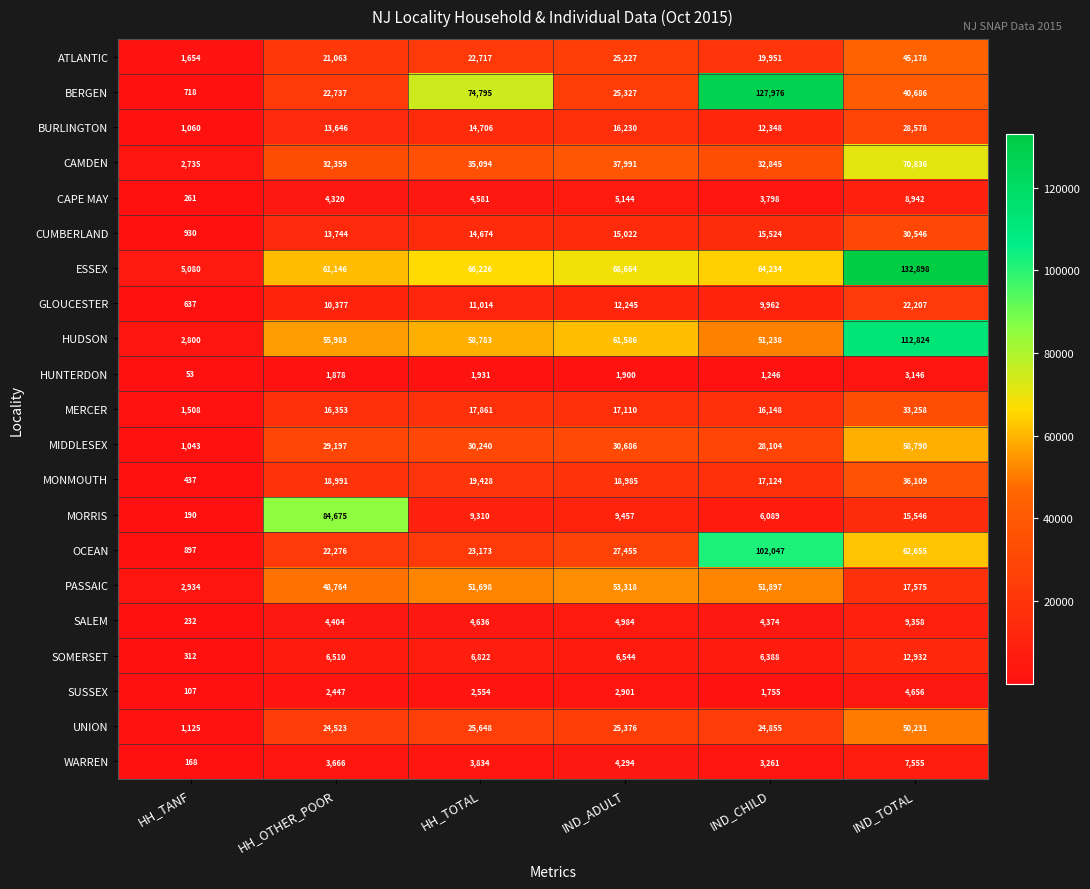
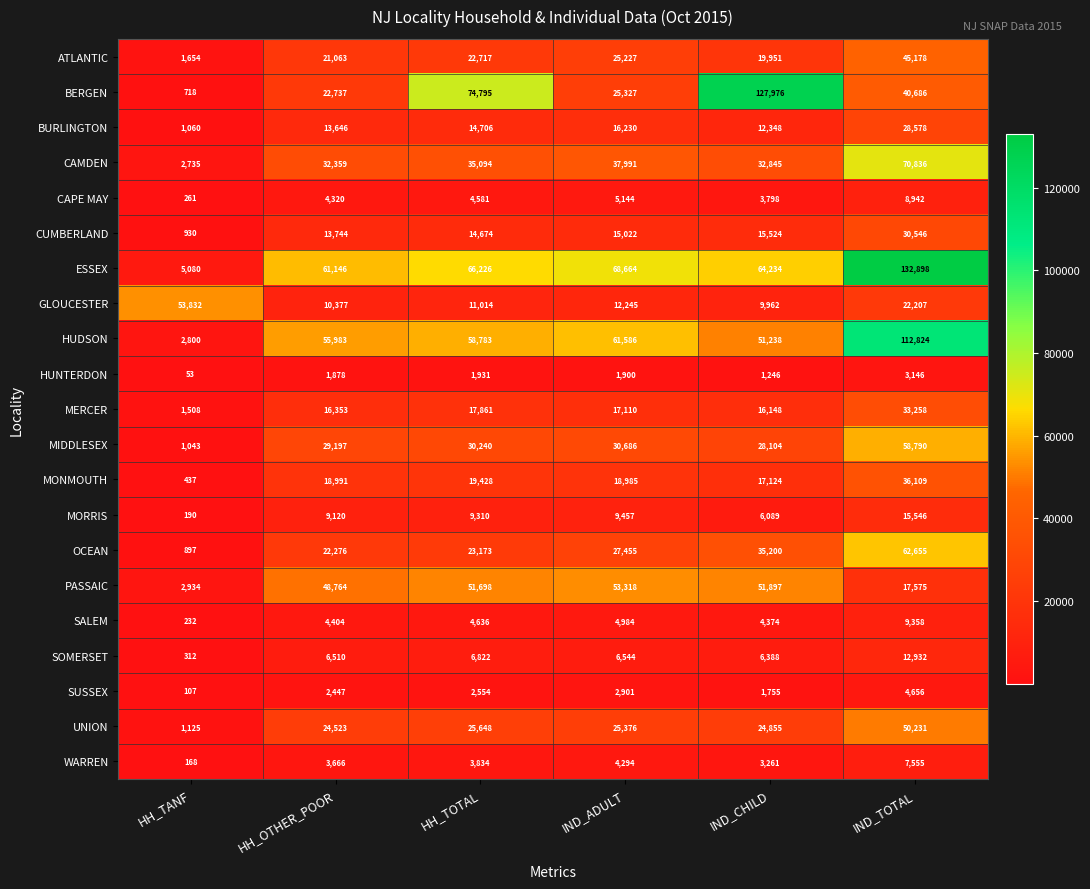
GLOUCESTER, HH_TANF: 637 -> 53,832
MORRIS, HH_OTHER_POOR: 84,675 -> 9,120
OCEAN, IND_CHILD: 102,047 -> 35,200
